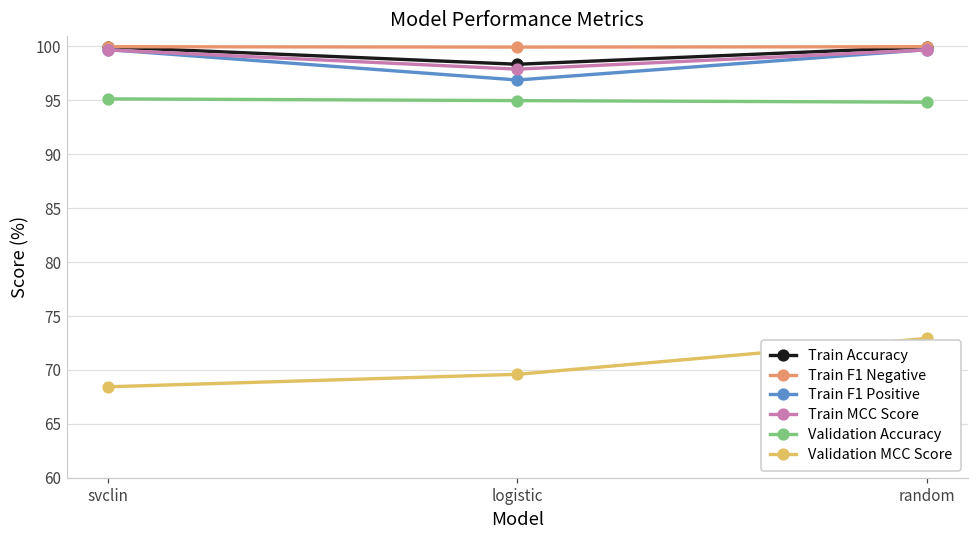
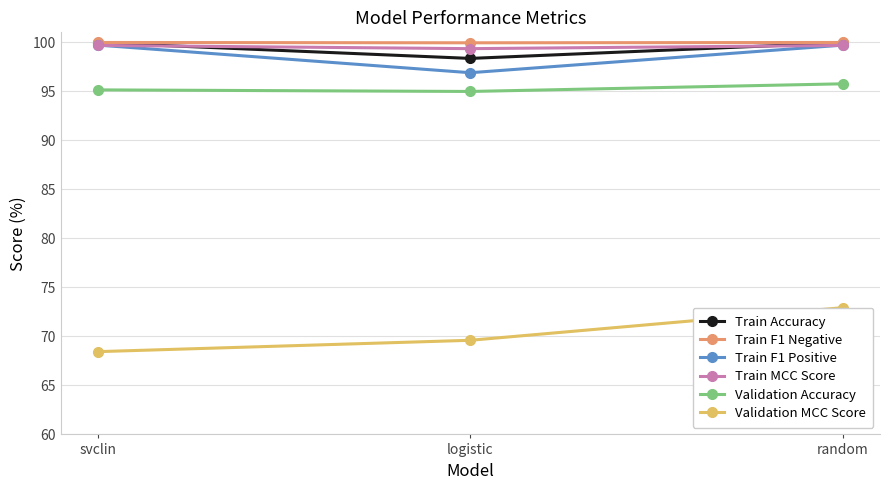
Train MCC Score, logistic: 98 -> 99
Validation Accuracy, random: 95 -> 96
